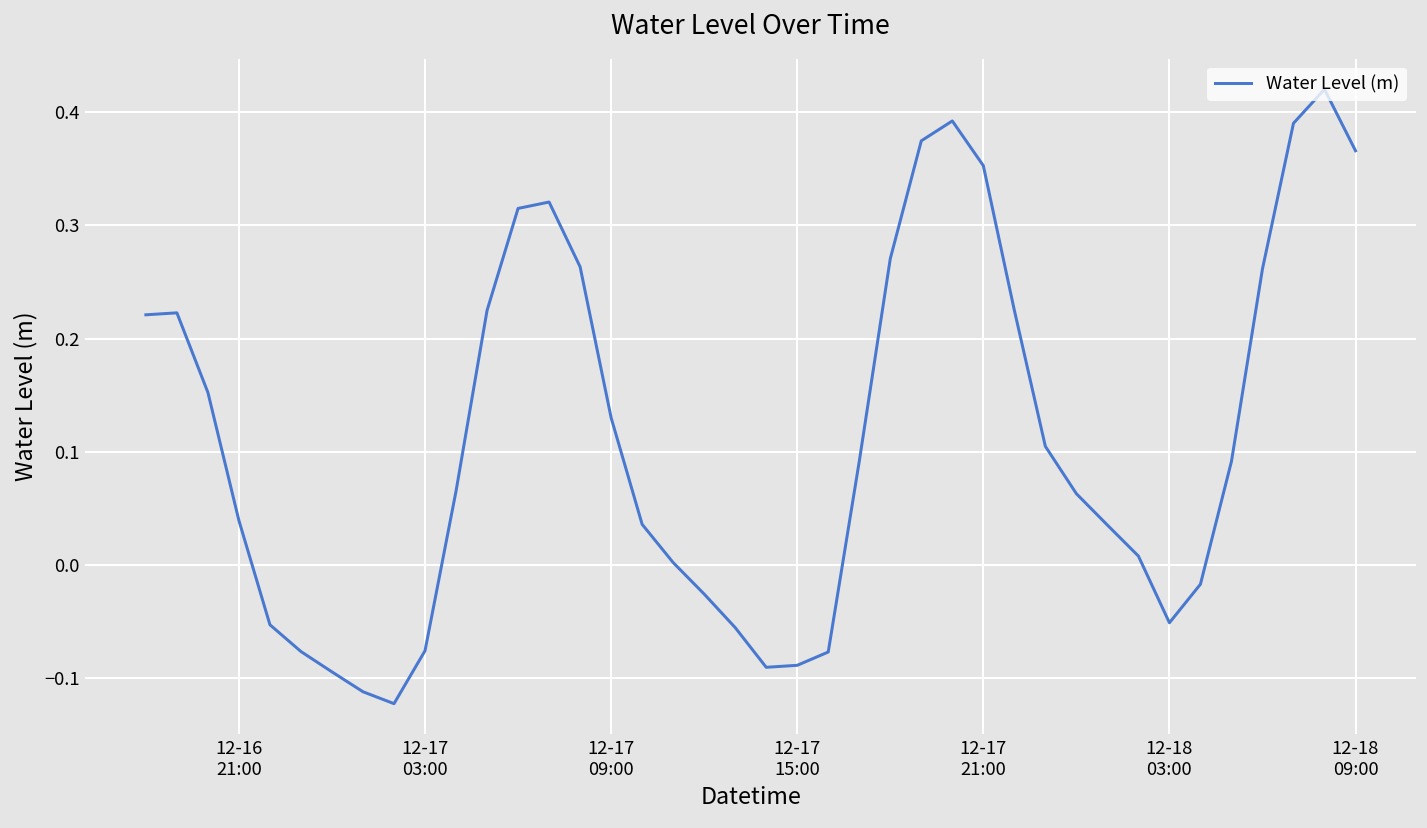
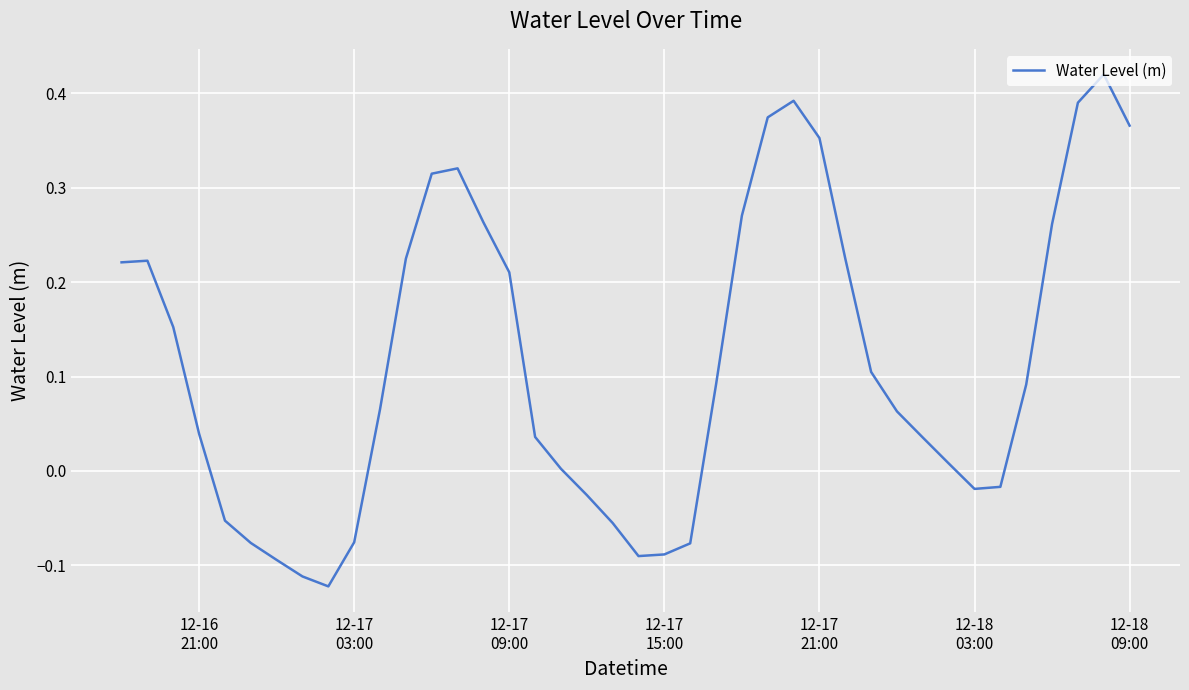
12-17 09:00: 0.13 -> 0.21
12-18 03:00: -0.05 -> -0.02
